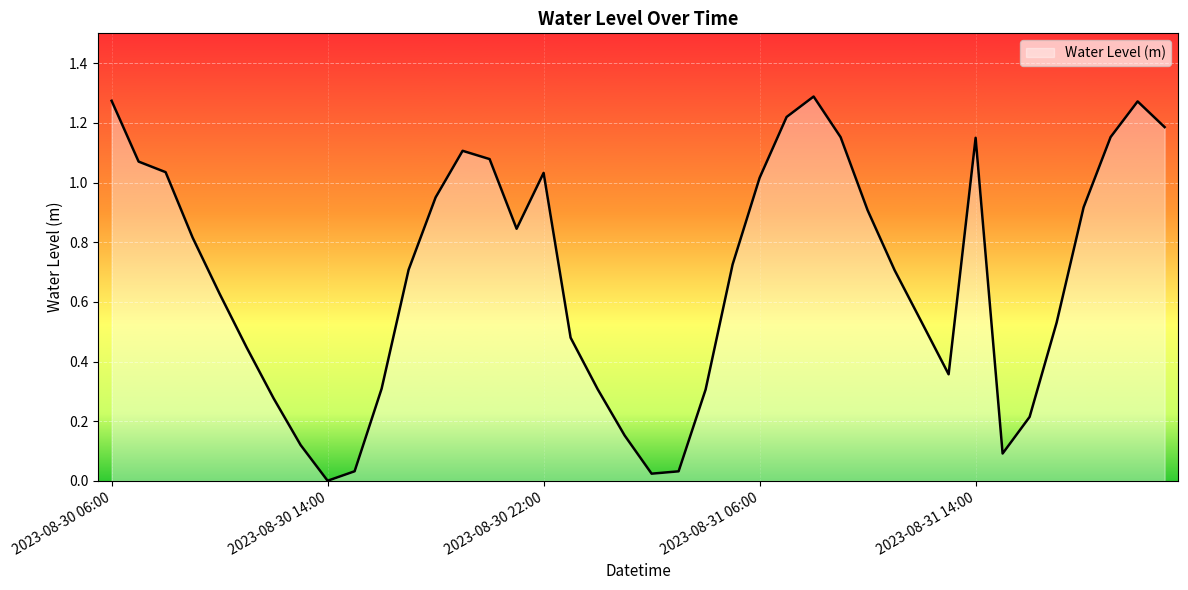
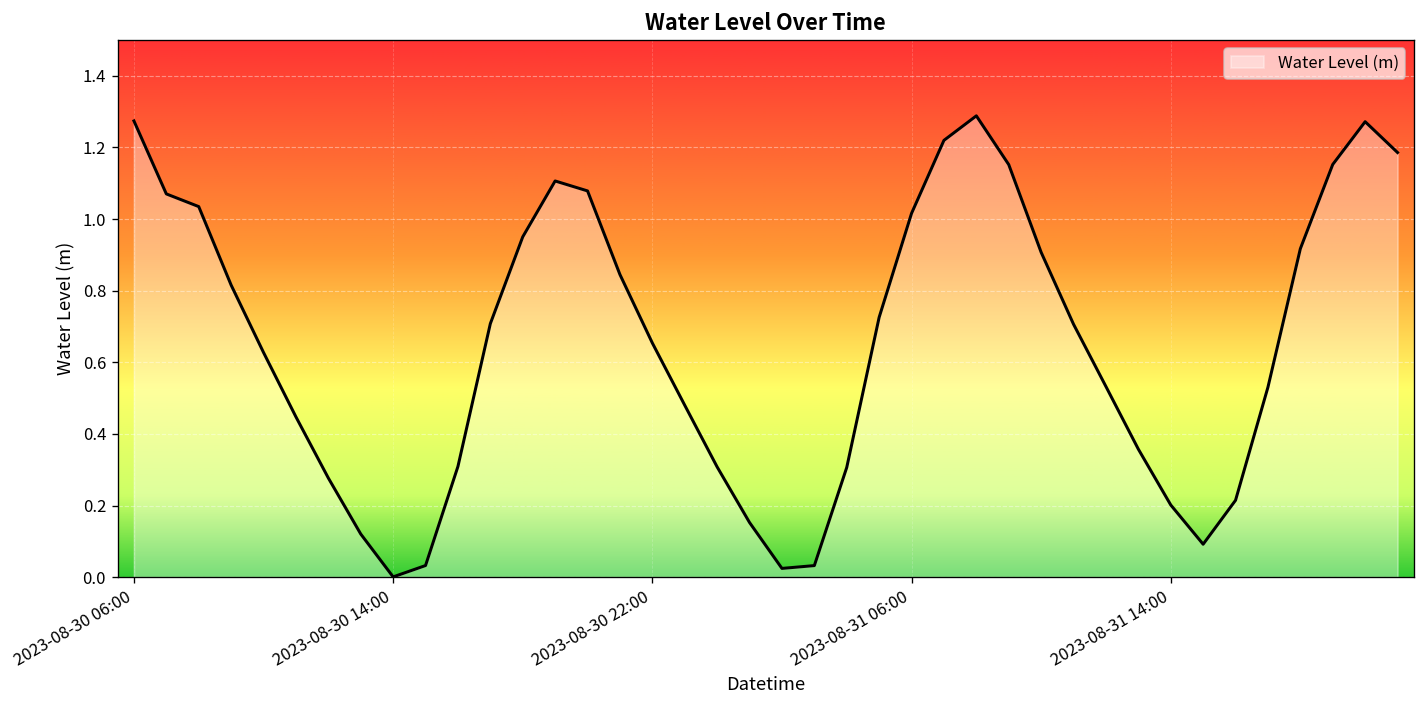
2023-08-30 22:00: 1.03 -> 0.65
2023-08-31 14:00: 1.15 -> 0.20
